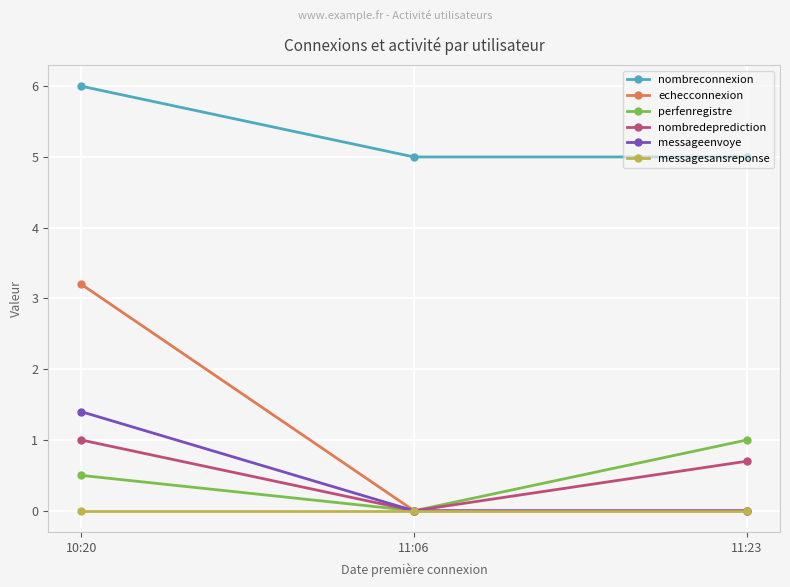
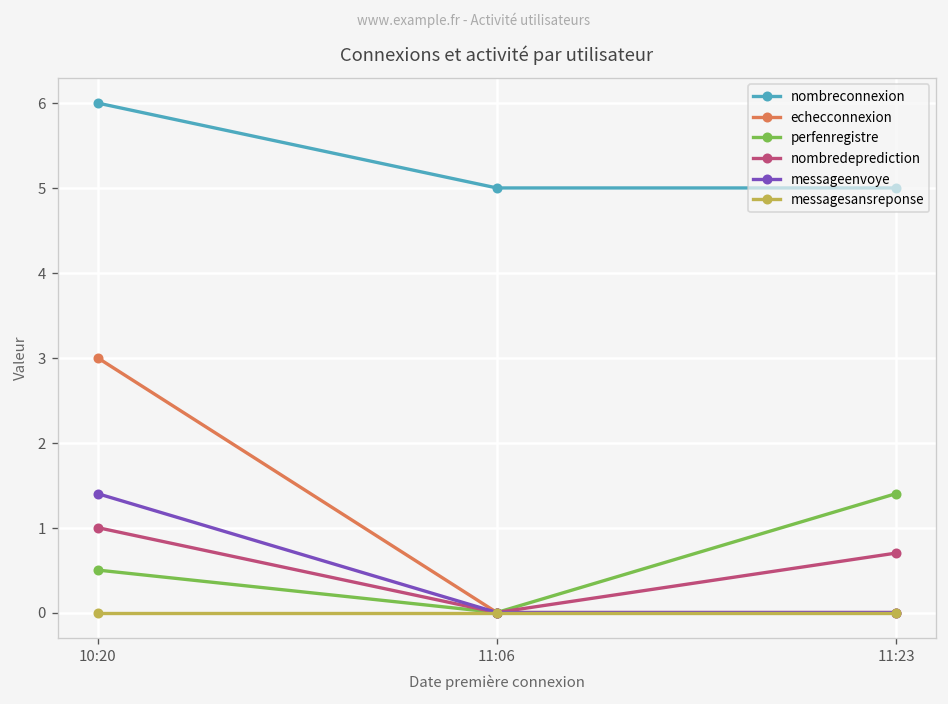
echecconnexion, 10:20: 3.2 -> 3.0
perfenregistre, 11:23: 1.0 -> 1.4
